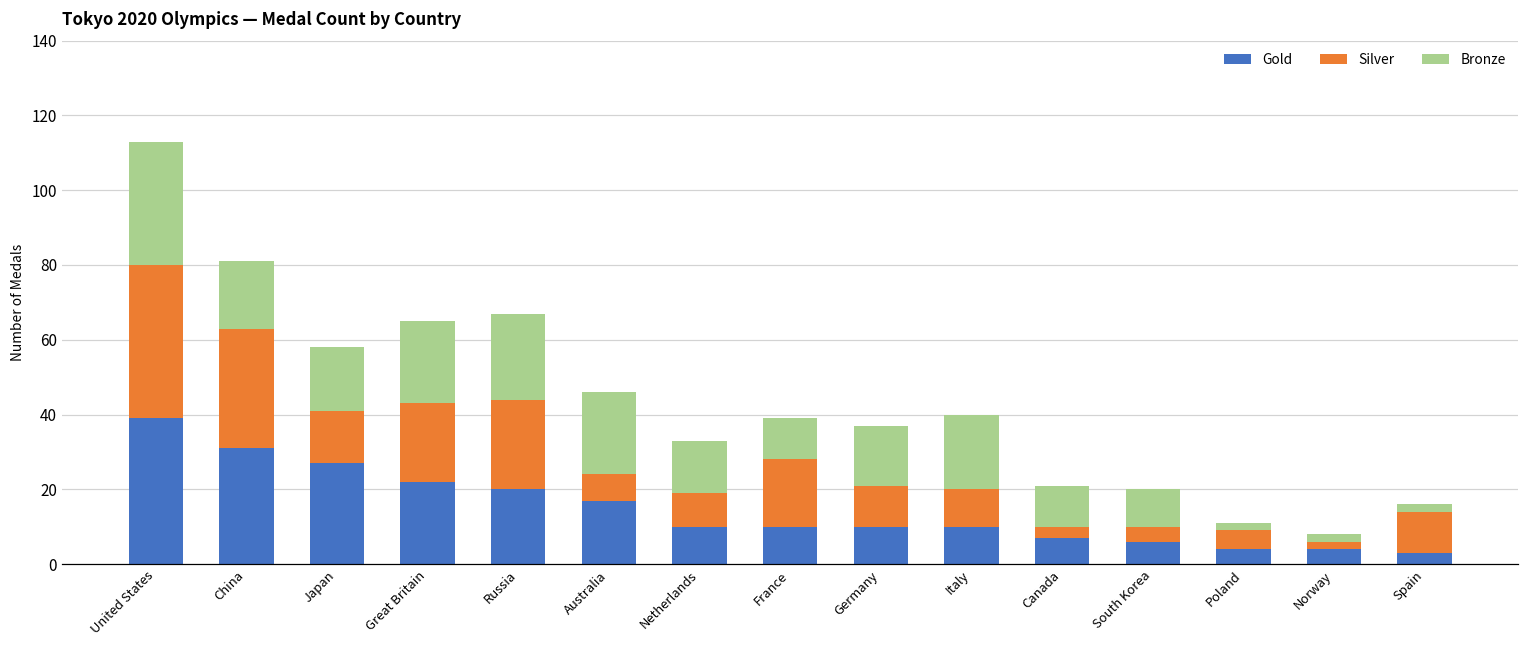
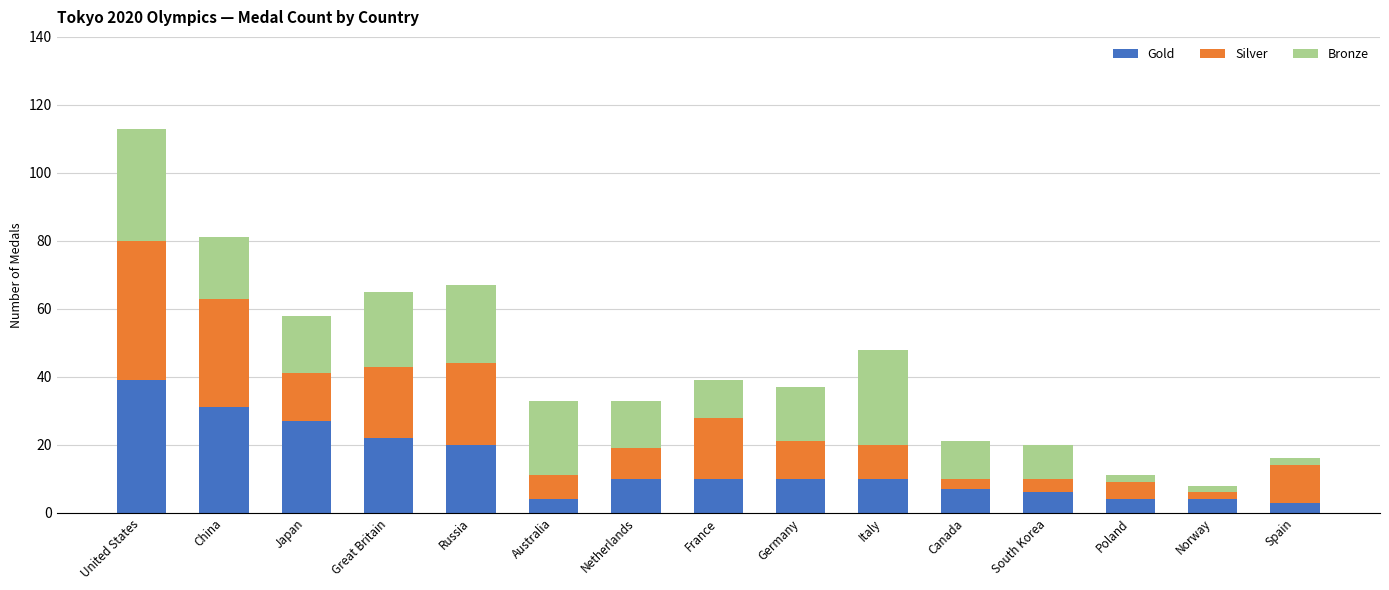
Gold, Australia: 17 -> 4
Bronze, Italy: 20 -> 28
